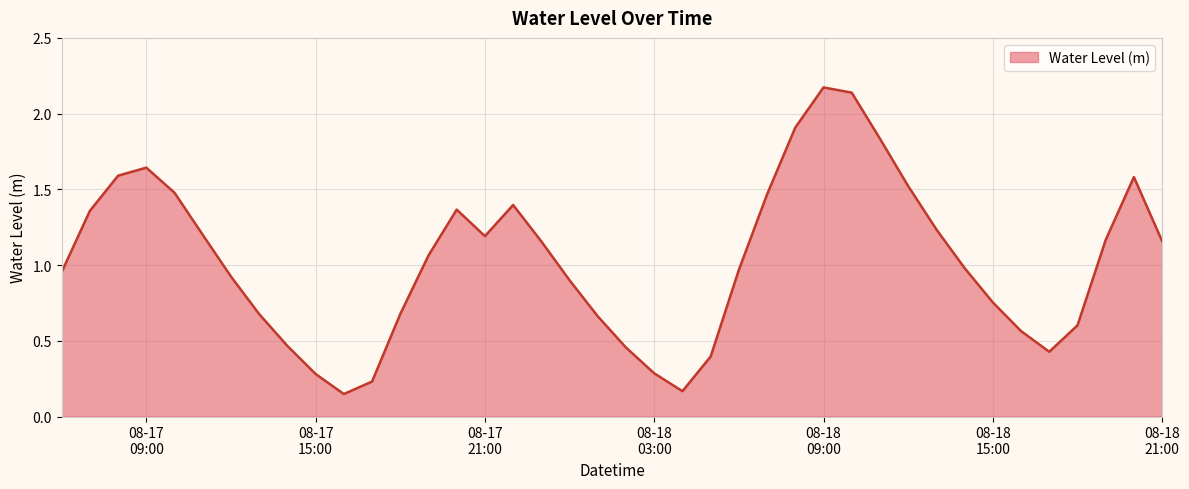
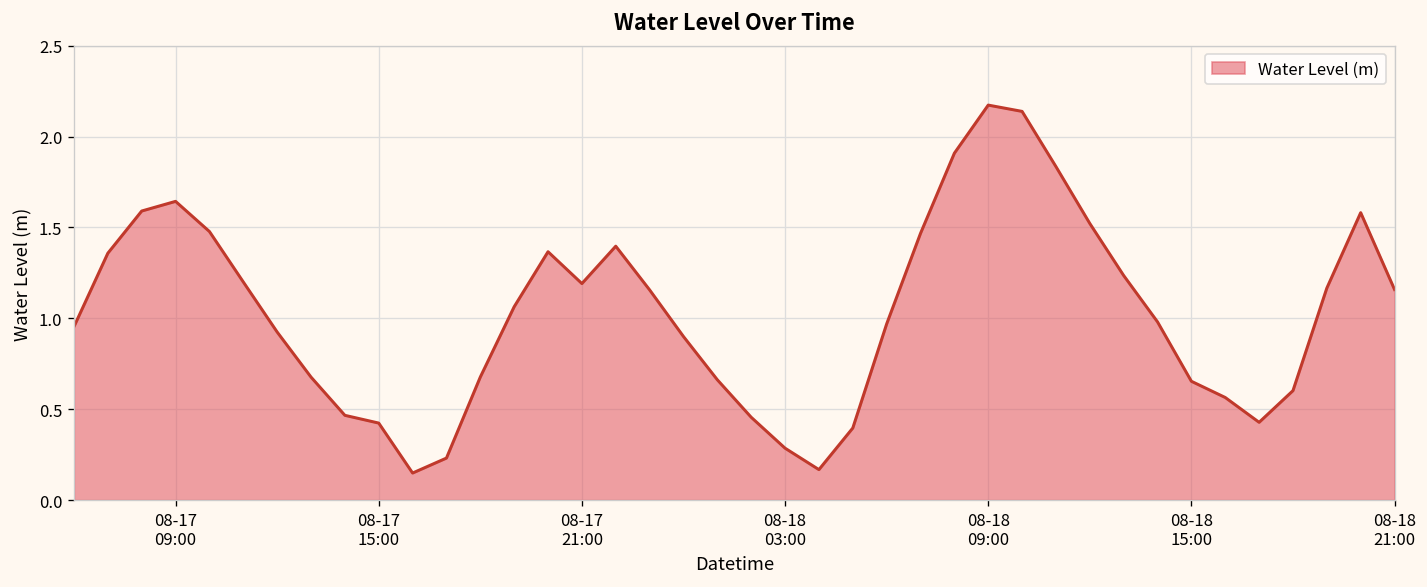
08-17 15:00: 0.28 -> 0.42
08-18 15:00: 0.75 -> 0.65
